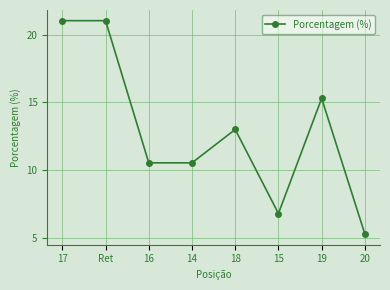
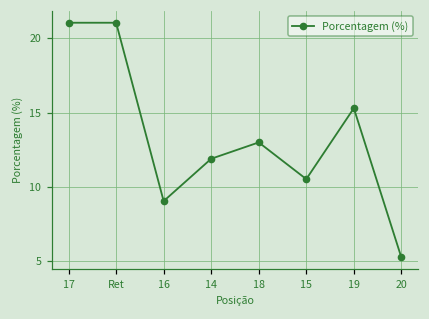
16: 10.5 -> 9.1
14: 10.5 -> 11.9
15: 6.8 -> 10.5
